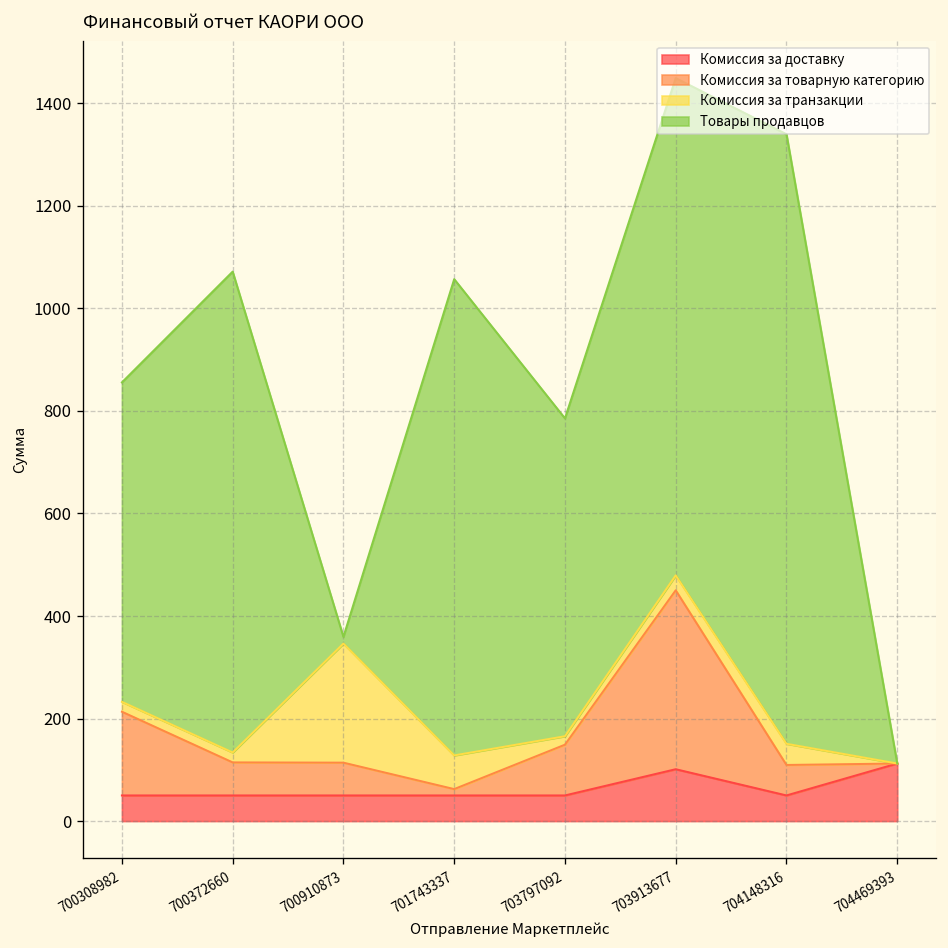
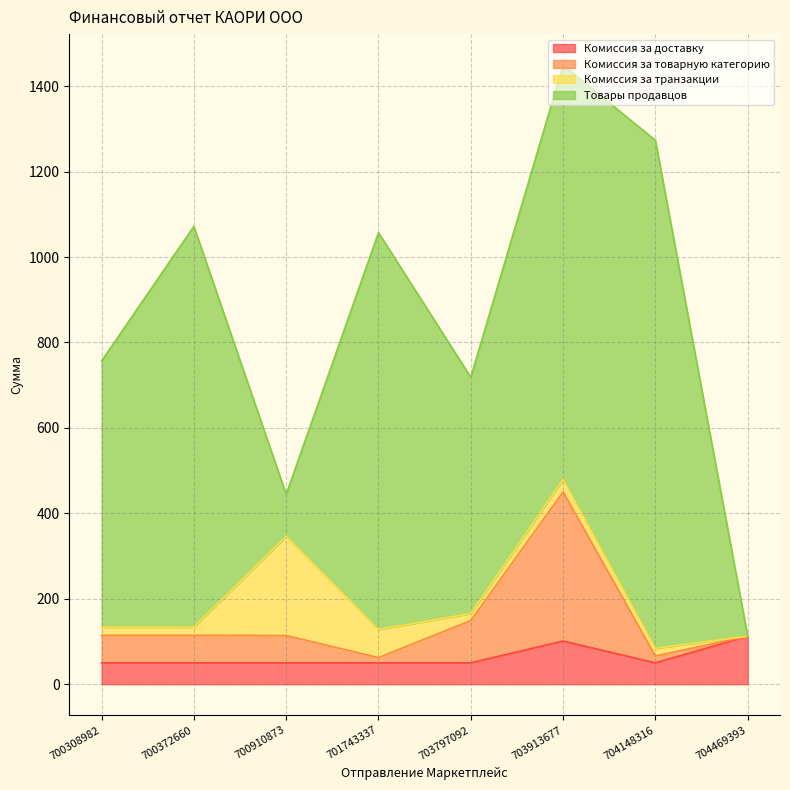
Комиссия за товарную категорию, 700308982: 160 -> 60
Товары продавцов, 700910873: 10 -> 100
Товары продавцов, 703797092: 620 -> 550
Комиссия за товарную категорию, 704148316: 60 -> 20
Комиссия за транзакции, 704148316: 40 -> 20
